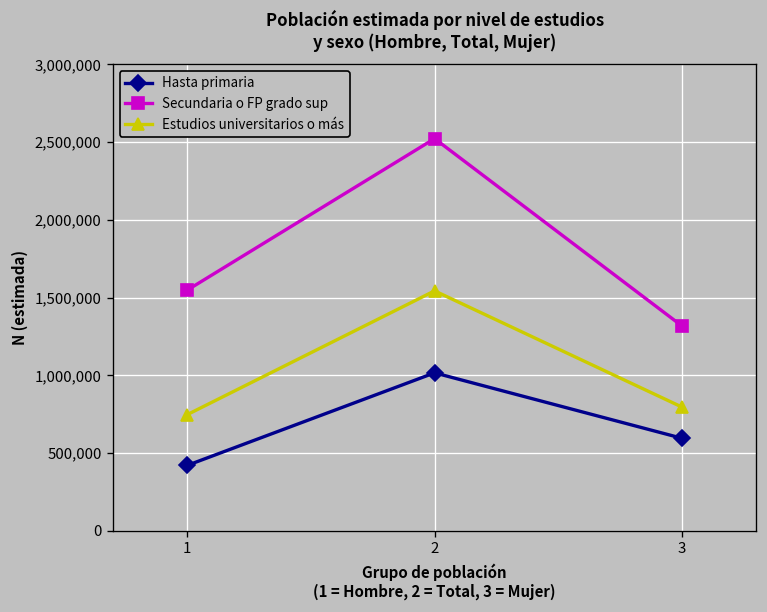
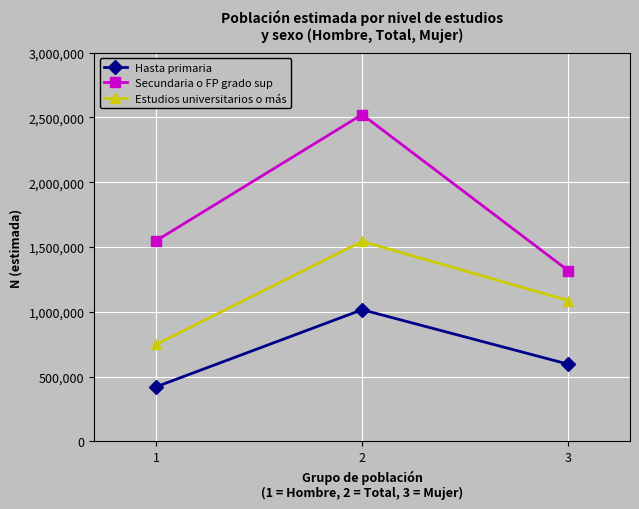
Estudios universitarios o más, 3: 800,000 -> 1,090,000
